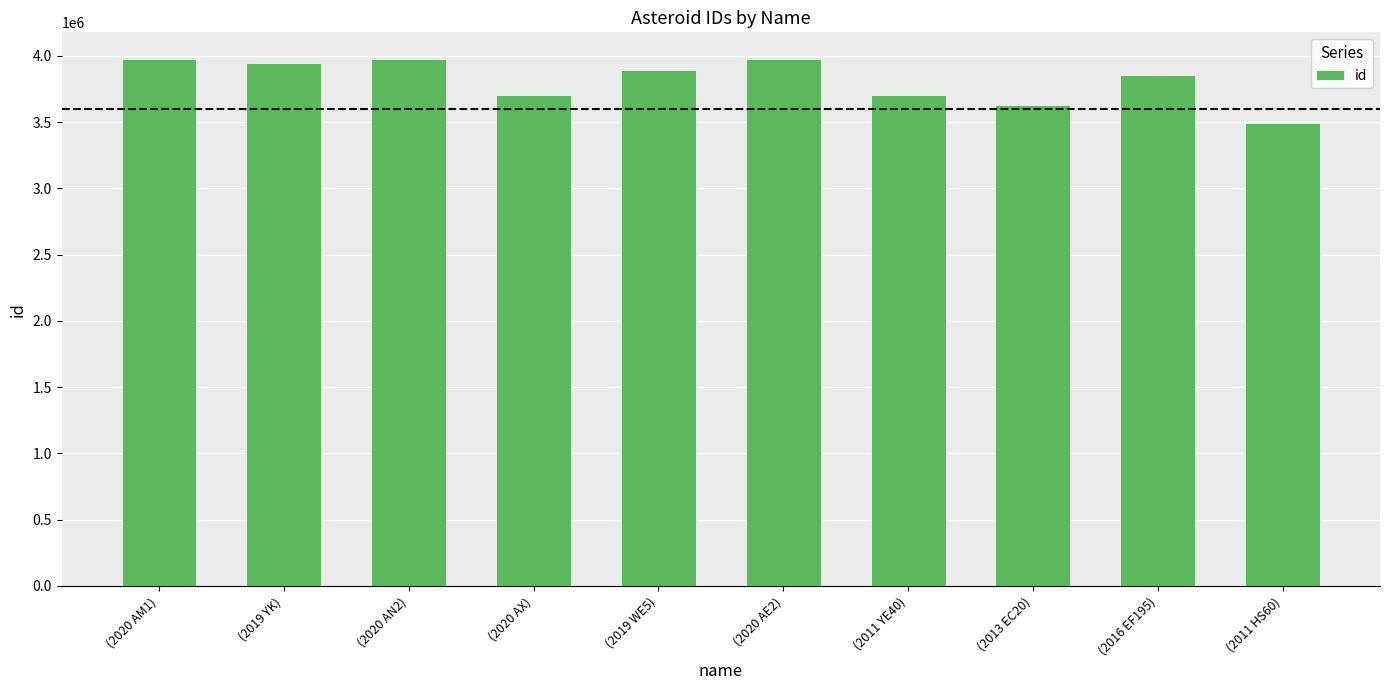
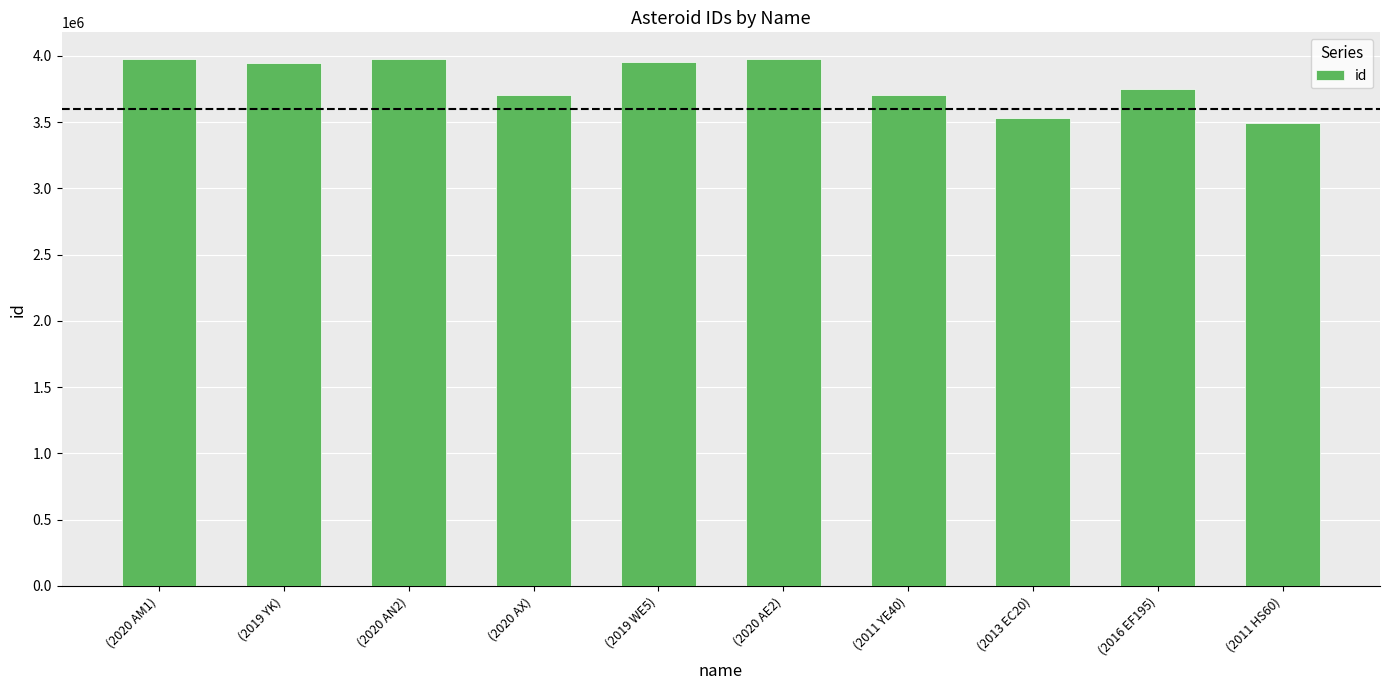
(2019 WE5): 3890000 -> 3960000
(2013 EC20): 3630000 -> 3530000
(2016 EF195): 3850000 -> 3750000
